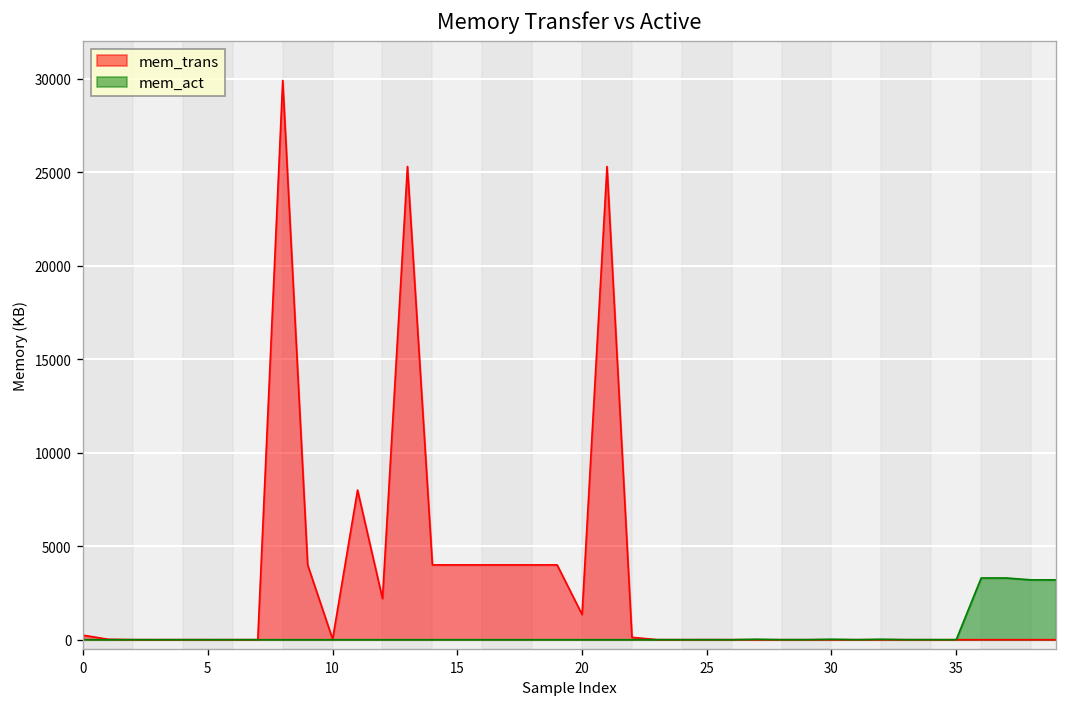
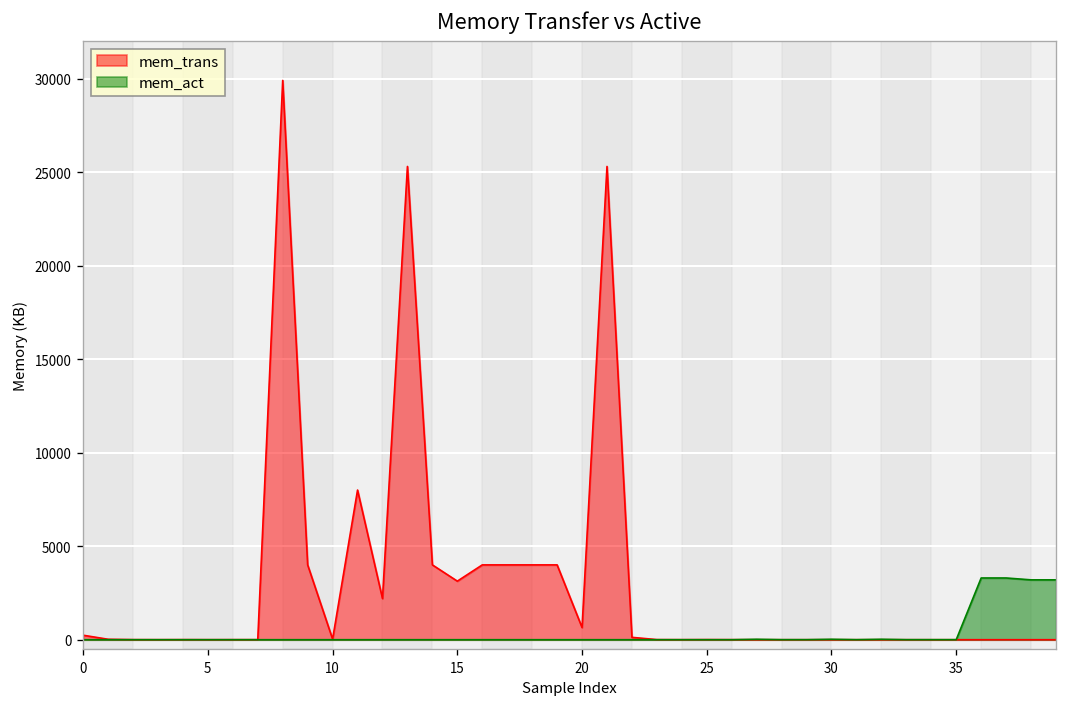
mem_trans, 15: 4000 -> 3100
mem_trans, 20: 1300 -> 700
